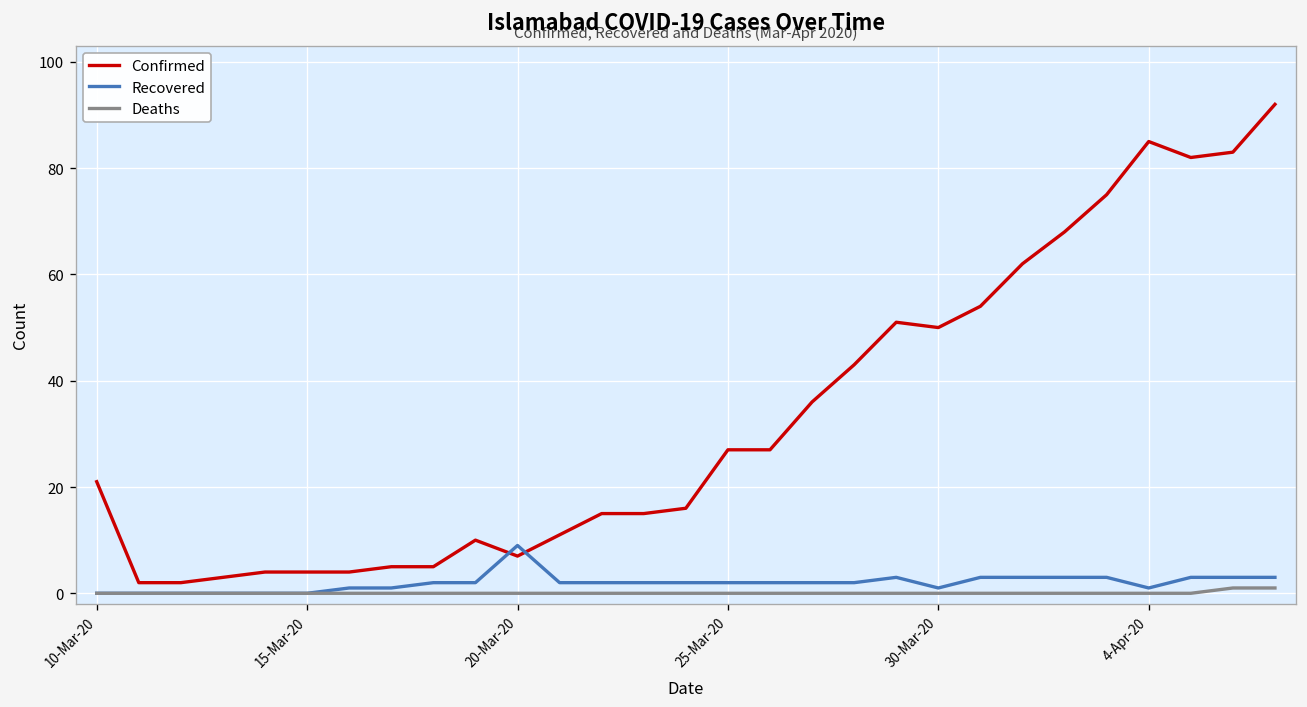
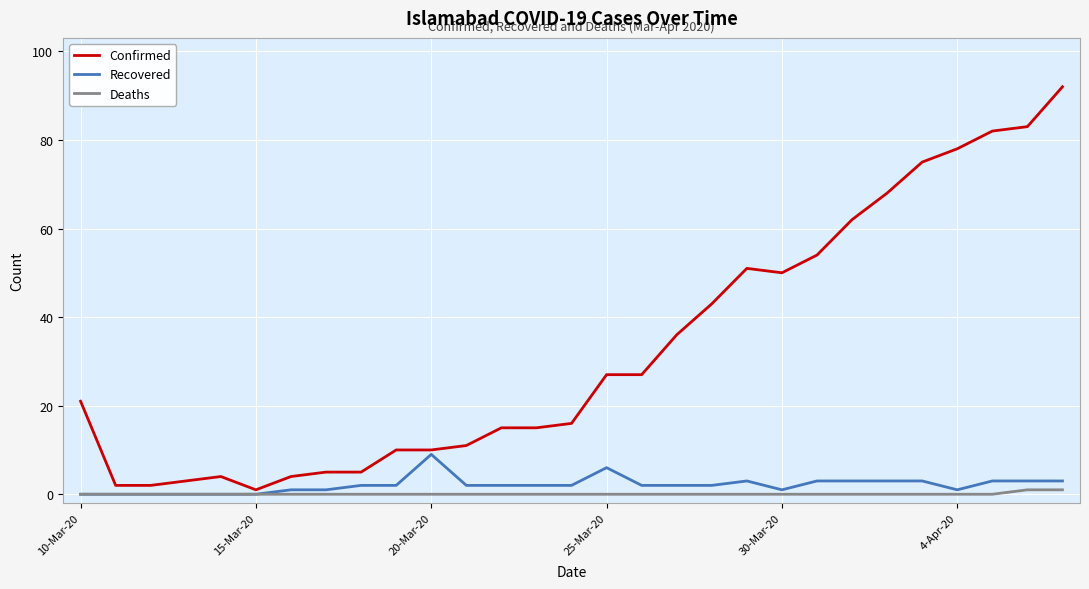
Confirmed, 15-Mar-20: 4 -> 1
Confirmed, 20-Mar-20: 7 -> 10
Recovered, 25-Mar-20: 2 -> 6
Confirmed, 4-Apr-20: 85 -> 78
